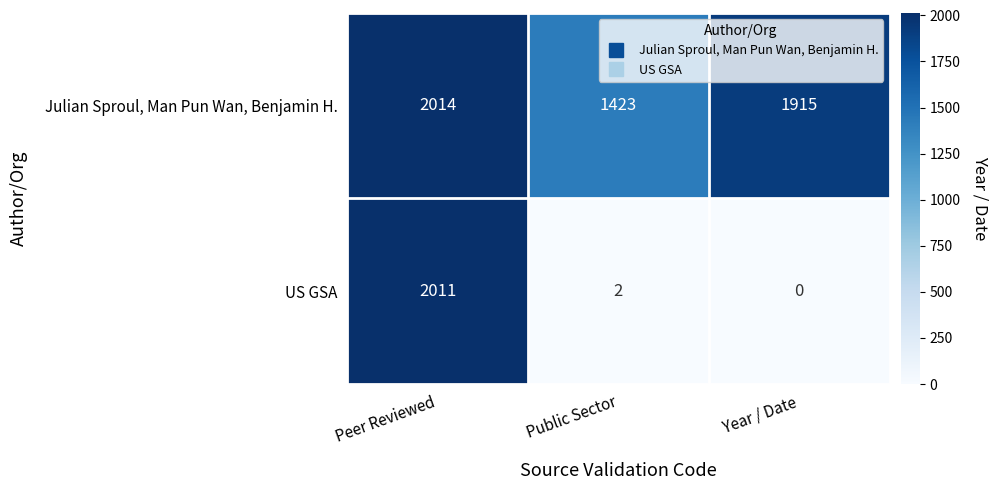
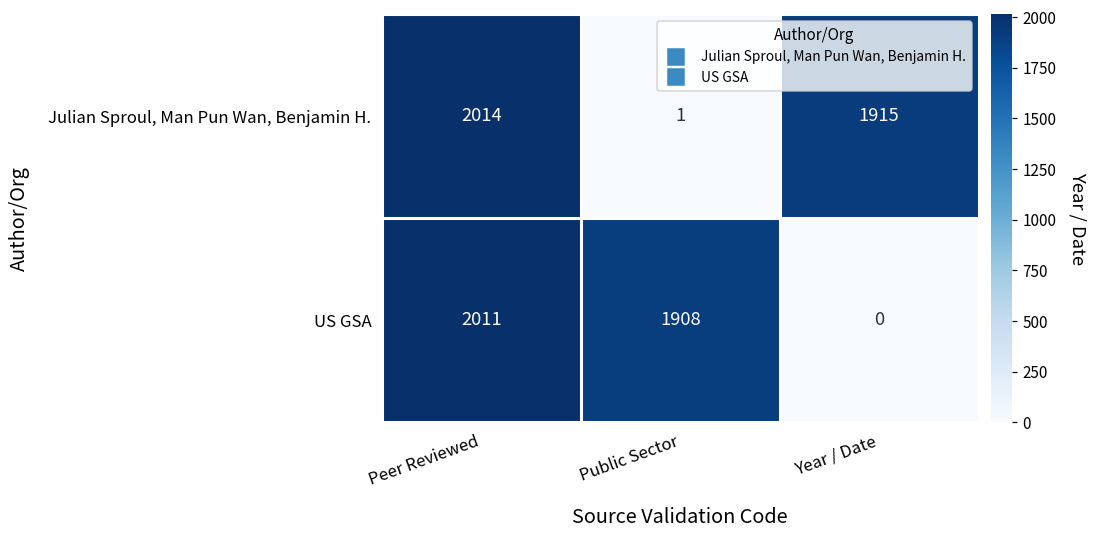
Julian Sproul, Man Pun Wan, Benjamin H., Public Sector: 1423 -> 1
US GSA, Public Sector: 2 -> 1908
